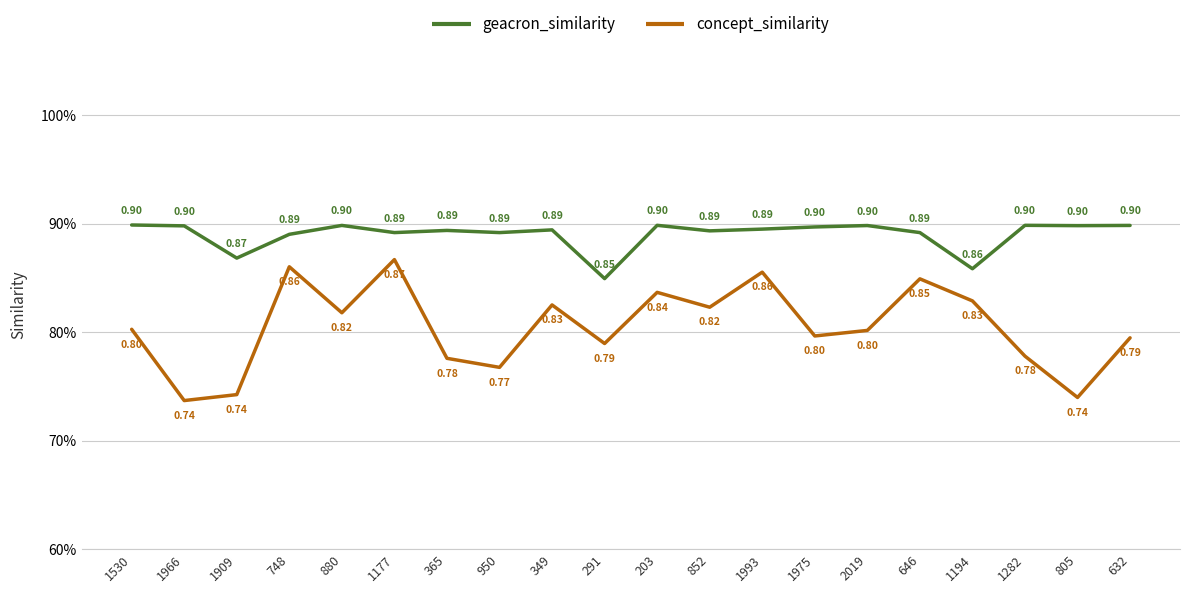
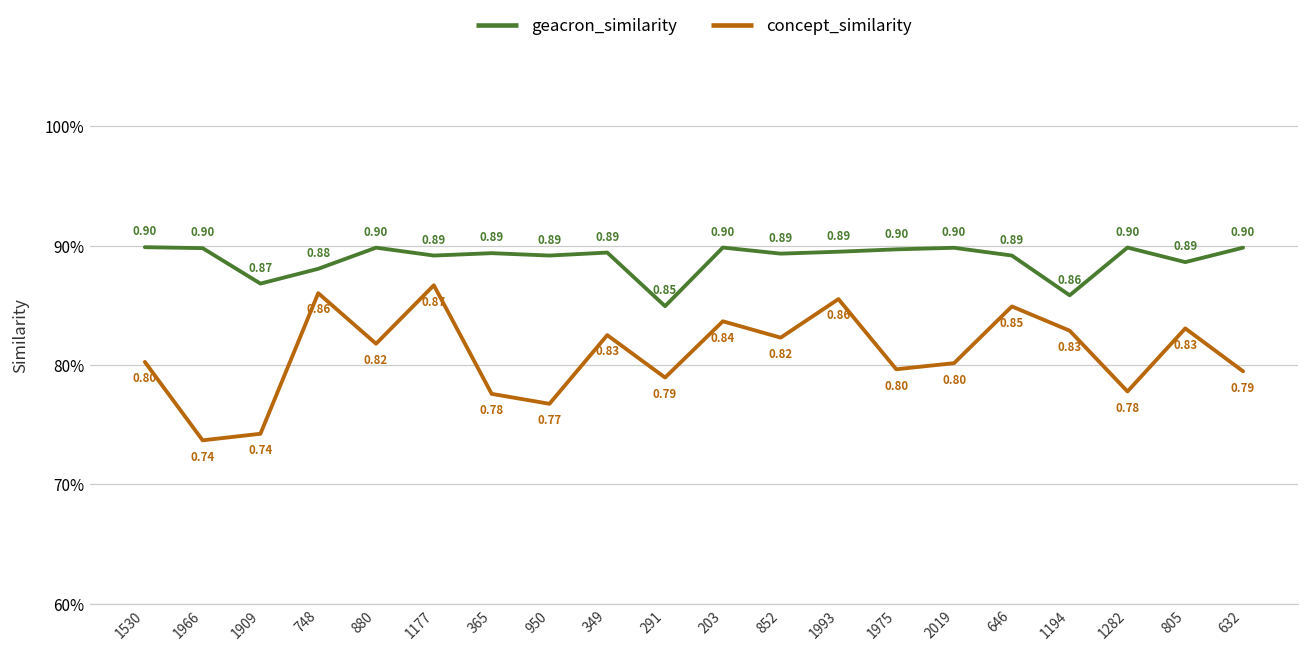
geacron_similarity, 748: 0.89 -> 0.88
geacron_similarity, 805: 0.90 -> 0.89
concept_similarity, 805: 0.74 -> 0.83
